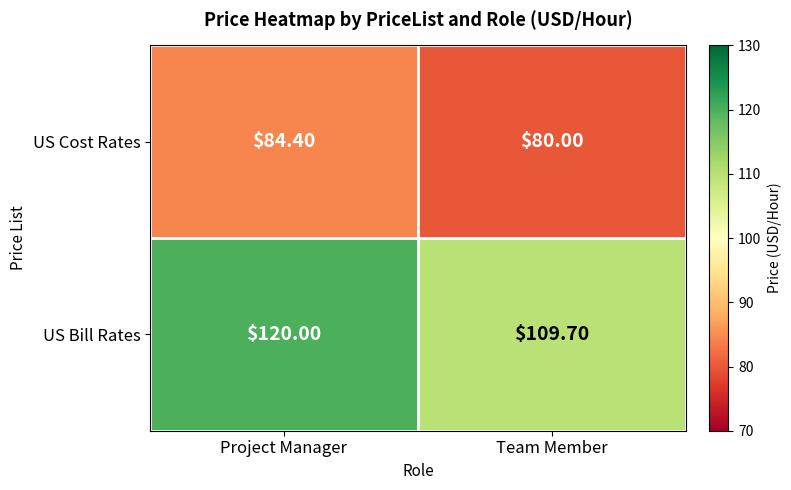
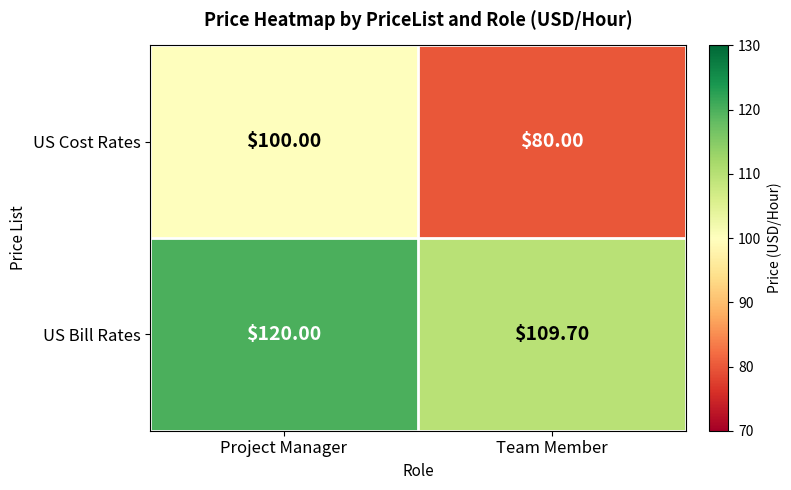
US Cost Rates, Project Manager: $84.40 -> $100.00
